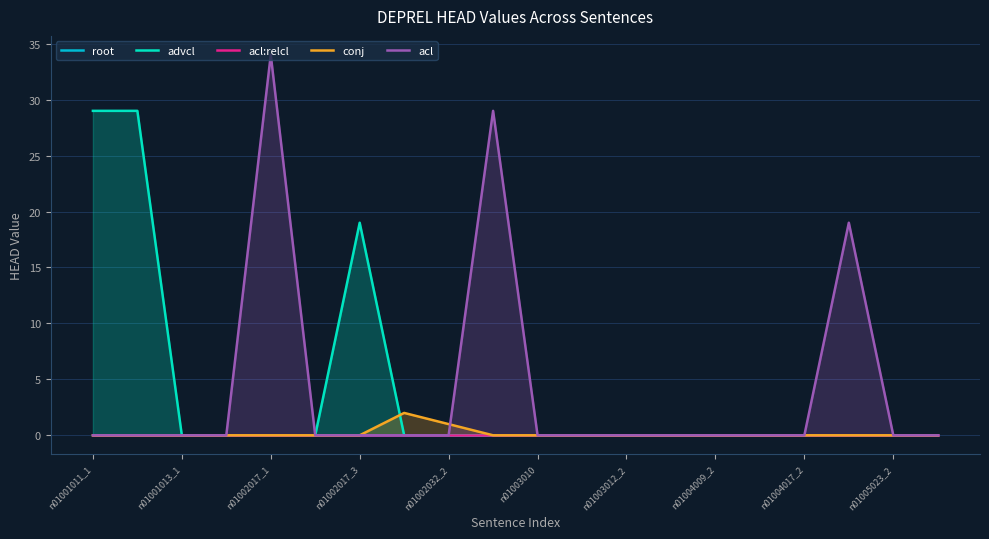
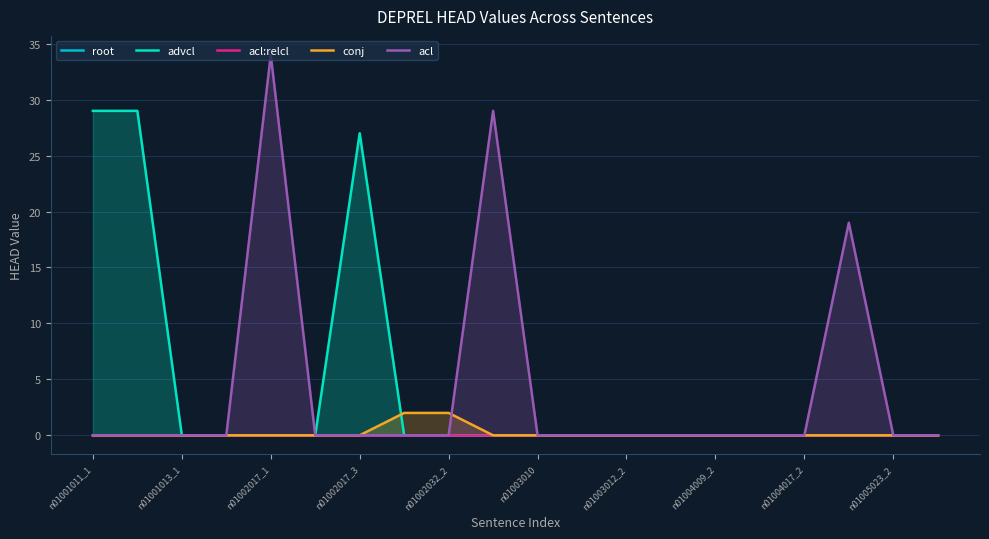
advcl, n01002017_3: 19 -> 27
conj, n01002032_2: 1 -> 2
